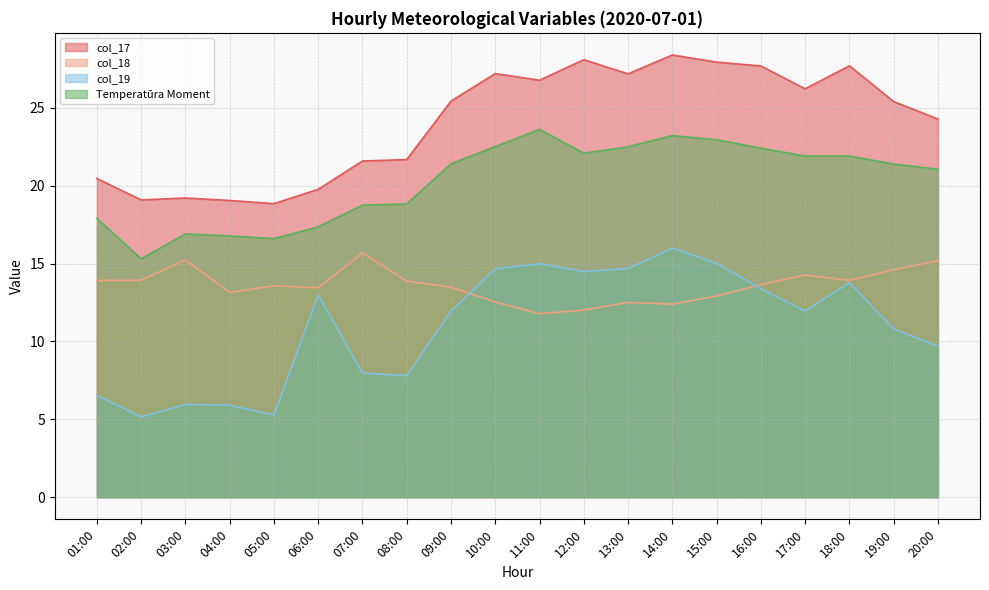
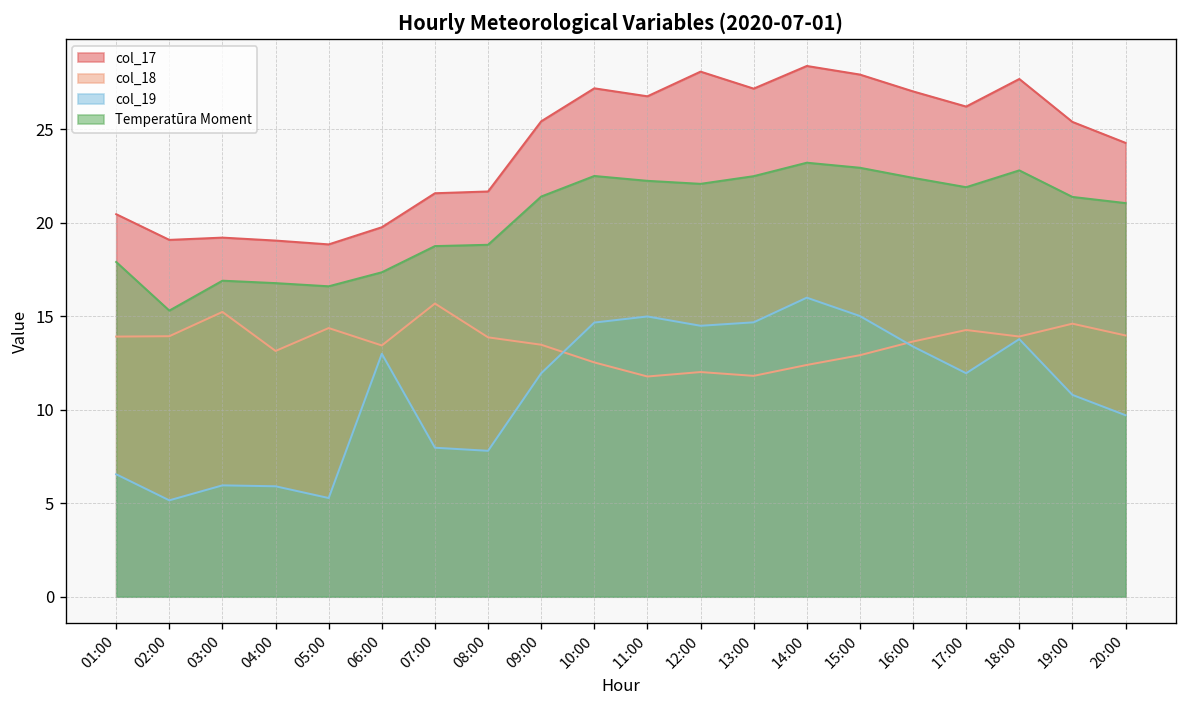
col_18, 05:00: 13.6 -> 14.4
Temperatūra Moment, 11:00: 23.6 -> 22.2
col_18, 13:00: 12.5 -> 11.8
col_17, 16:00: 27.7 -> 27.0
Temperatūra Moment, 18:00: 21.9 -> 22.8
col_18, 20:00: 15.2 -> 14.0
